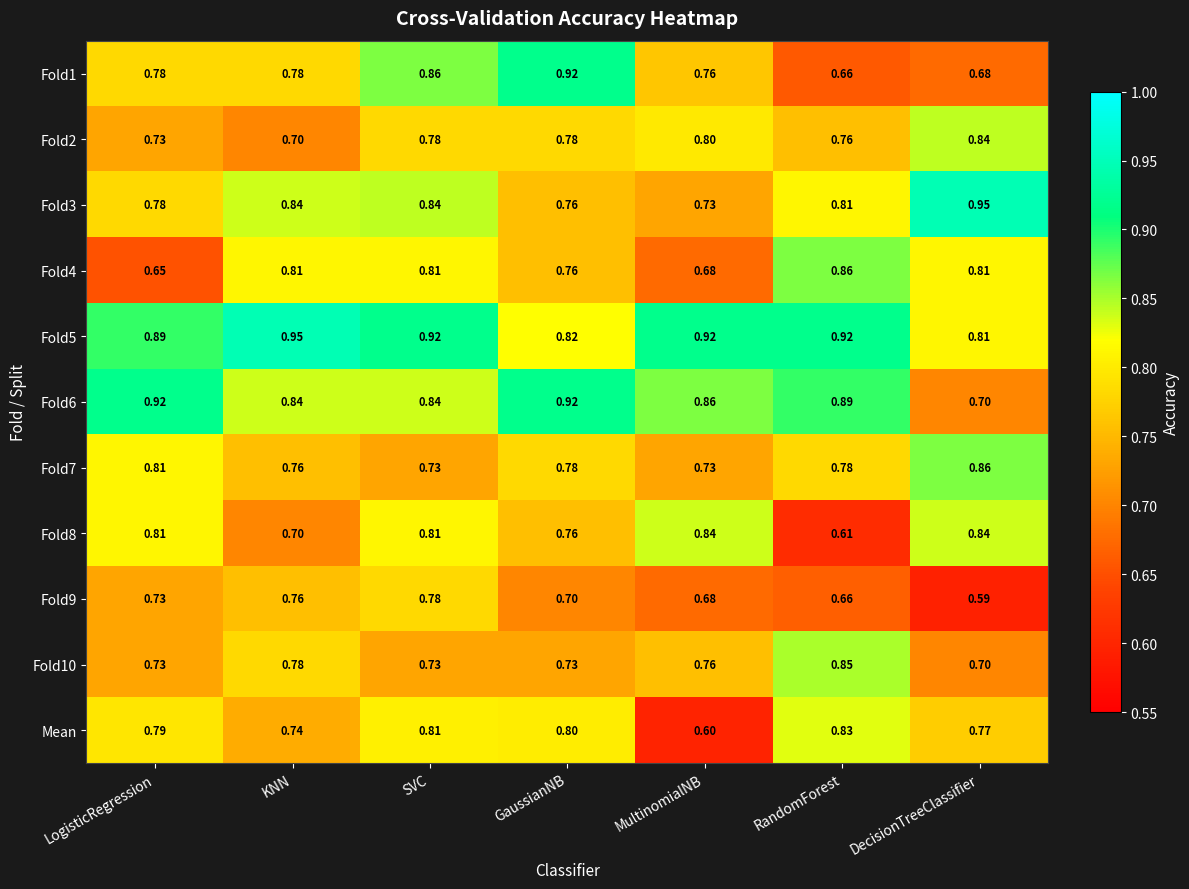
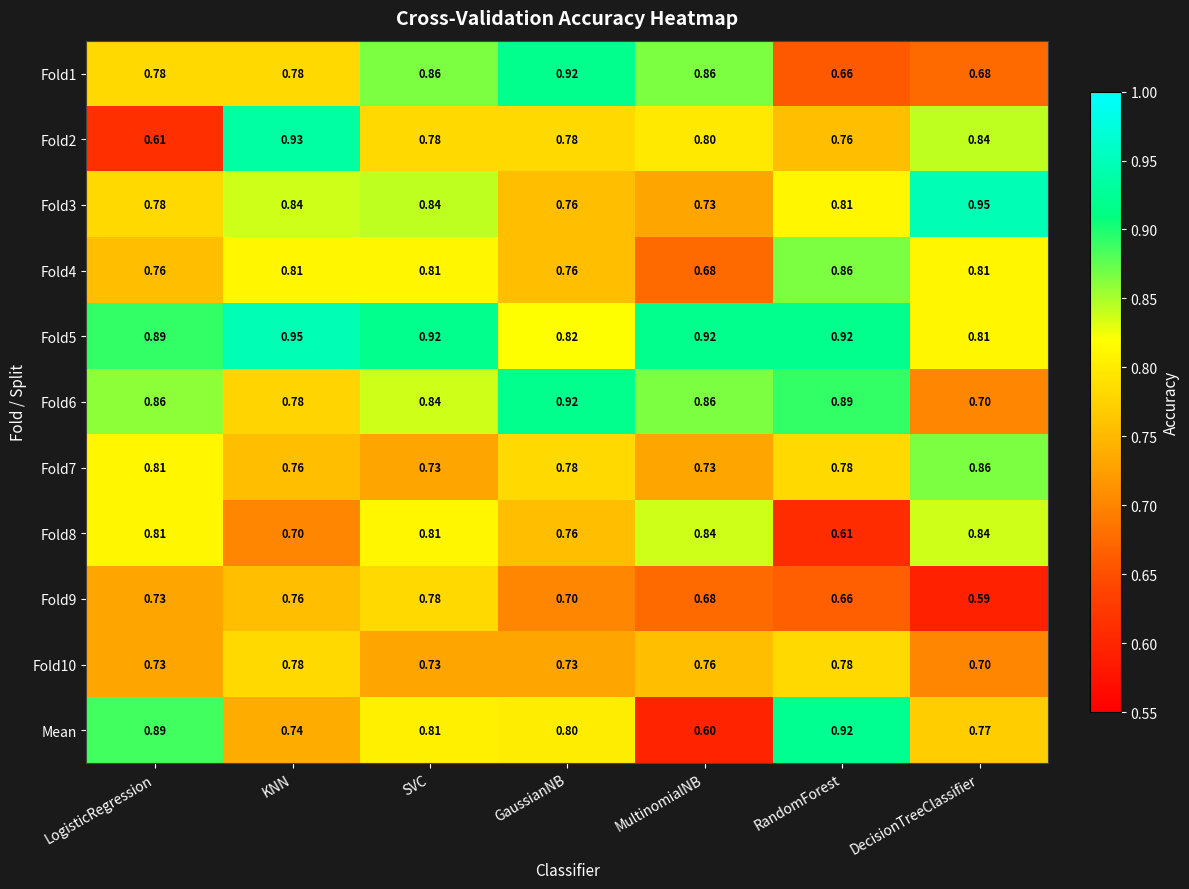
Fold1, MultinomialNB: 0.76 -> 0.86
Fold2, LogisticRegression: 0.73 -> 0.61
Fold2, KNN: 0.70 -> 0.93
Fold4, LogisticRegression: 0.65 -> 0.76
Fold6, LogisticRegression: 0.92 -> 0.86
Fold6, KNN: 0.84 -> 0.78
Fold10, RandomForest: 0.85 -> 0.78
Mean, LogisticRegression: 0.79 -> 0.89
Mean, RandomForest: 0.83 -> 0.92
